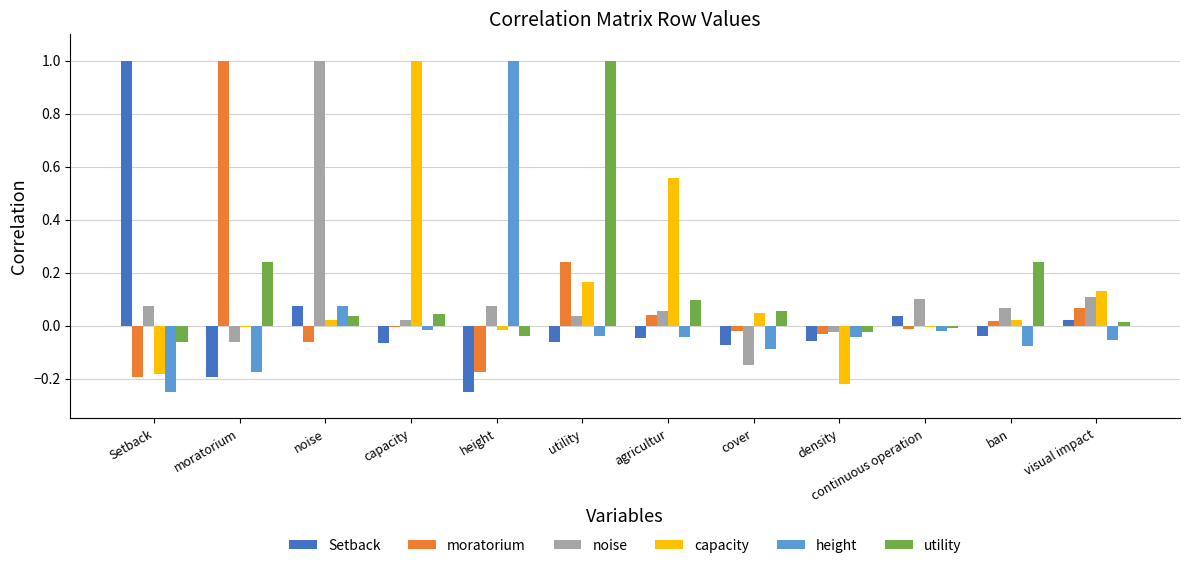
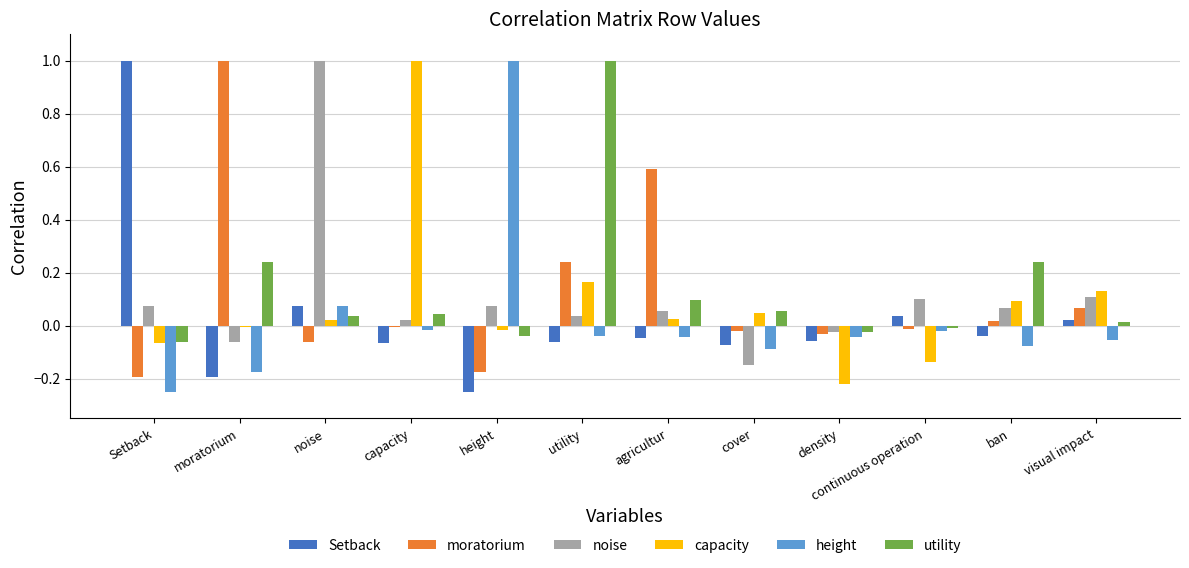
capacity, Setback: -0.18 -> -0.07
moratorium, agricultur: 0.04 -> 0.59
capacity, agricultur: 0.56 -> 0.02
capacity, continuous operation: 0.00 -> -0.14
capacity, ban: 0.02 -> 0.09
